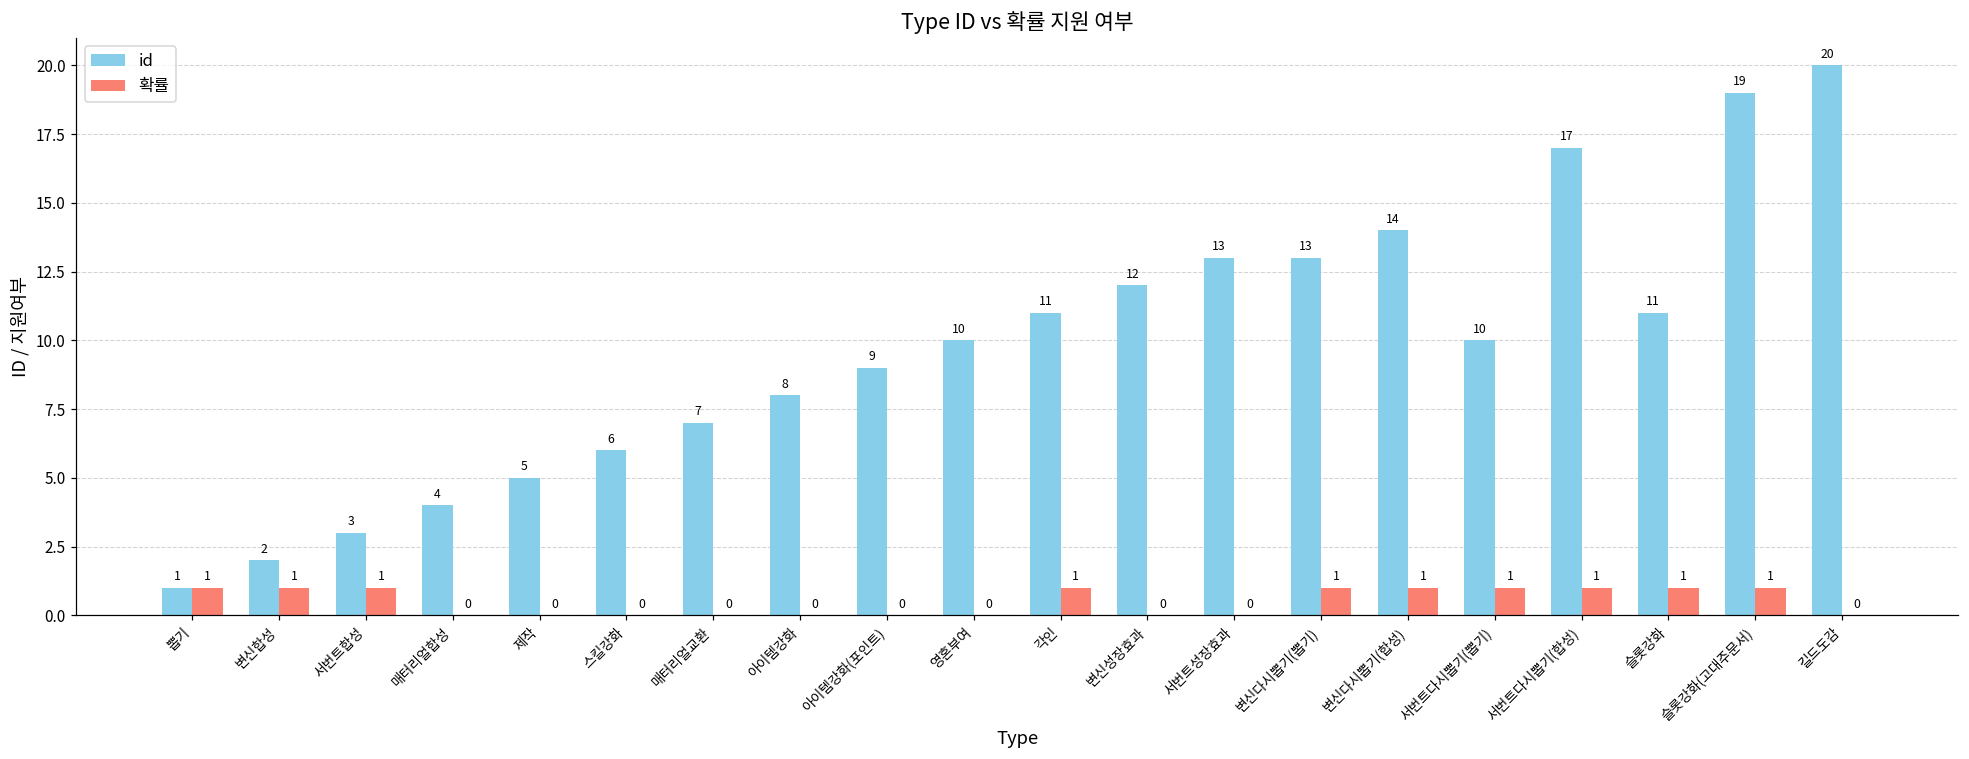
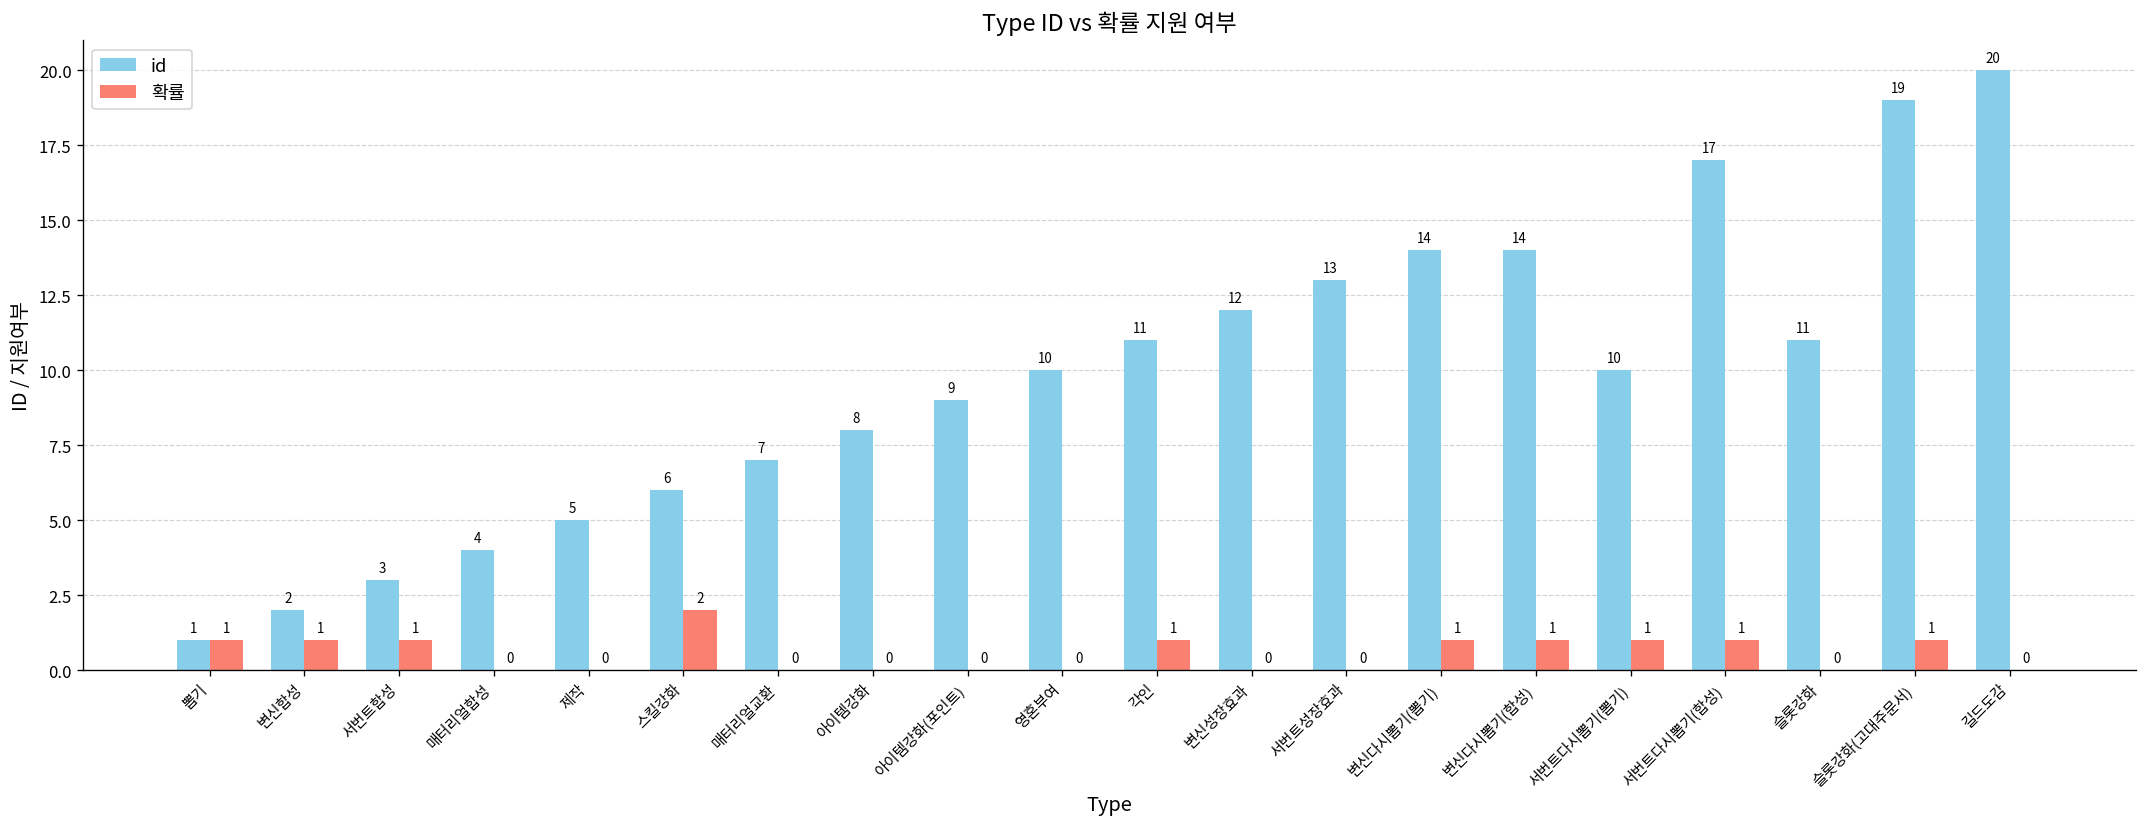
확률, 스킬강화: 0 -> 2
id, 변신다시뽑기(뽑기): 13 -> 14
확률, 슬롯강화: 1 -> 0
